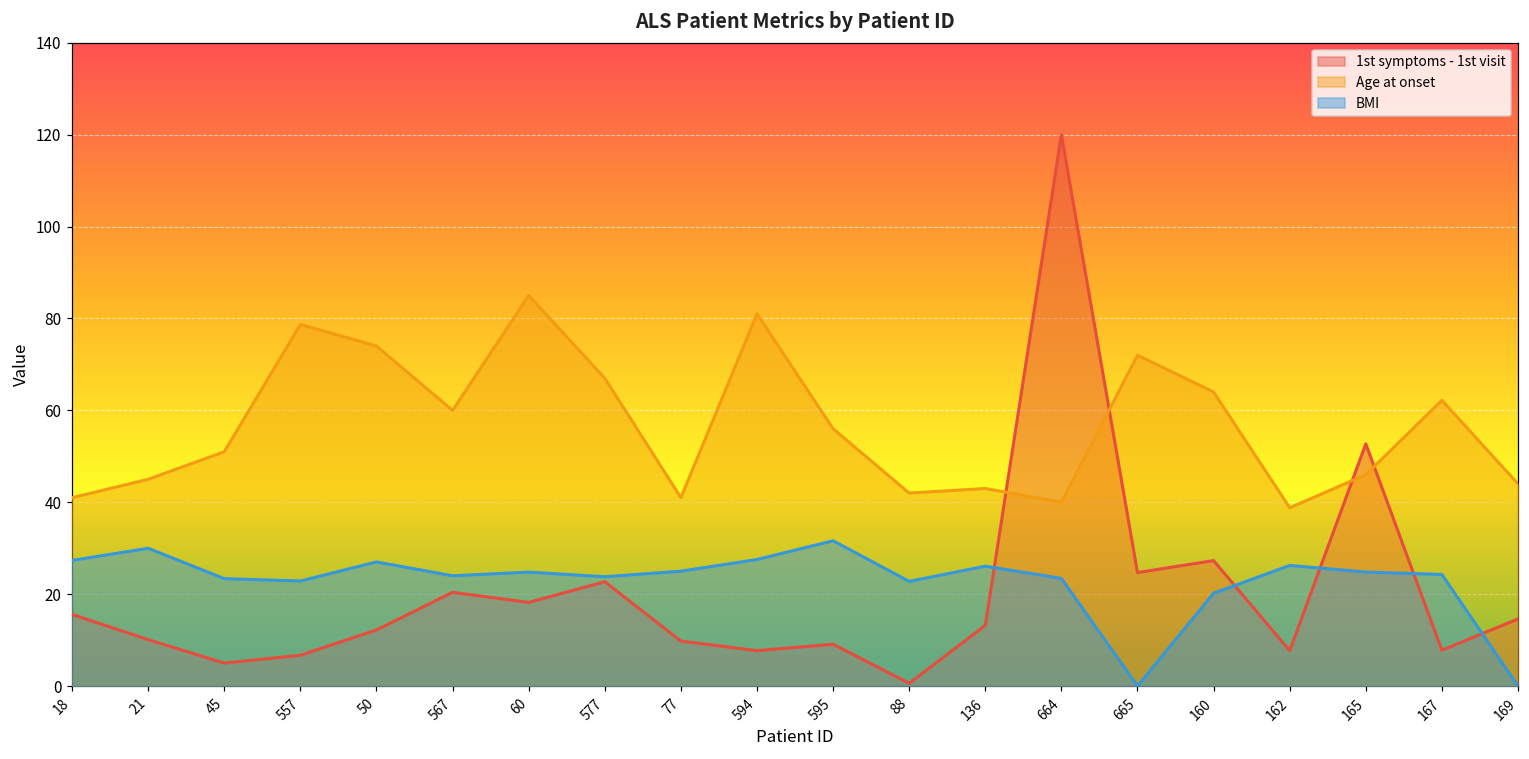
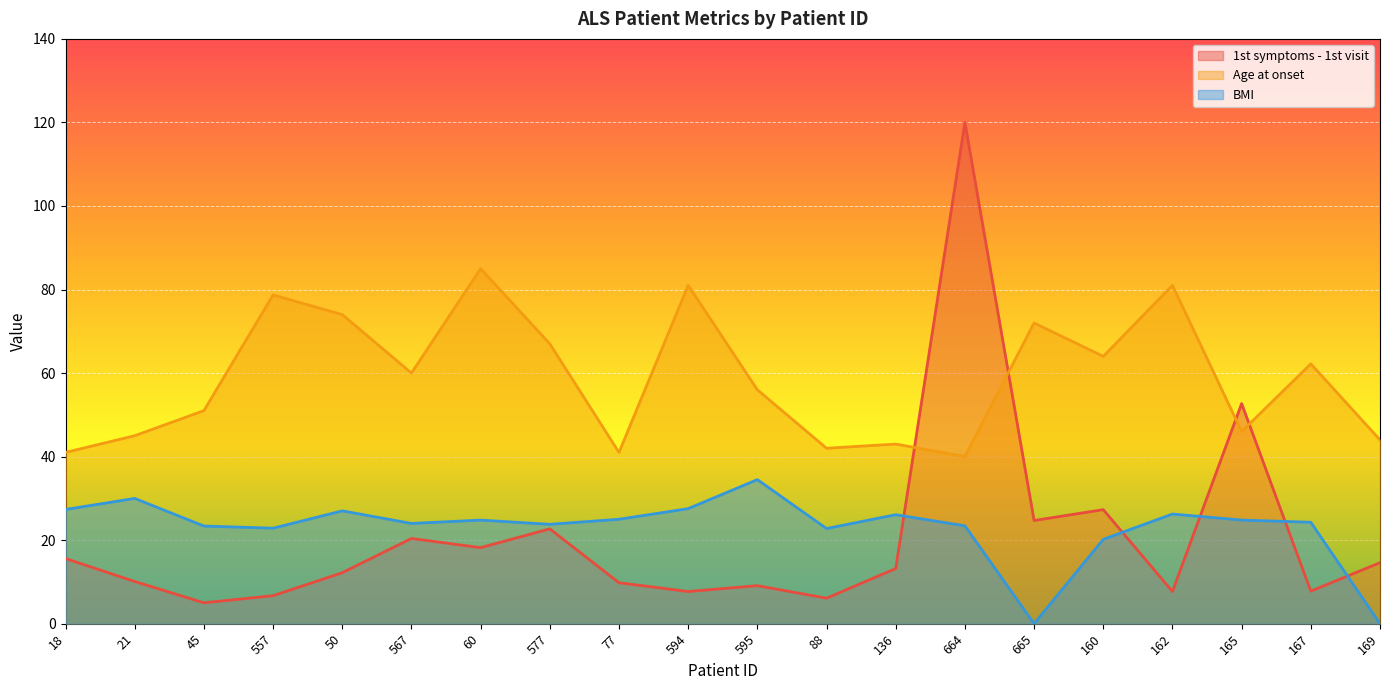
BMI, 595: 32 -> 34
1st symptoms - 1st visit, 88: 1 -> 6
Age at onset, 162: 39 -> 81
